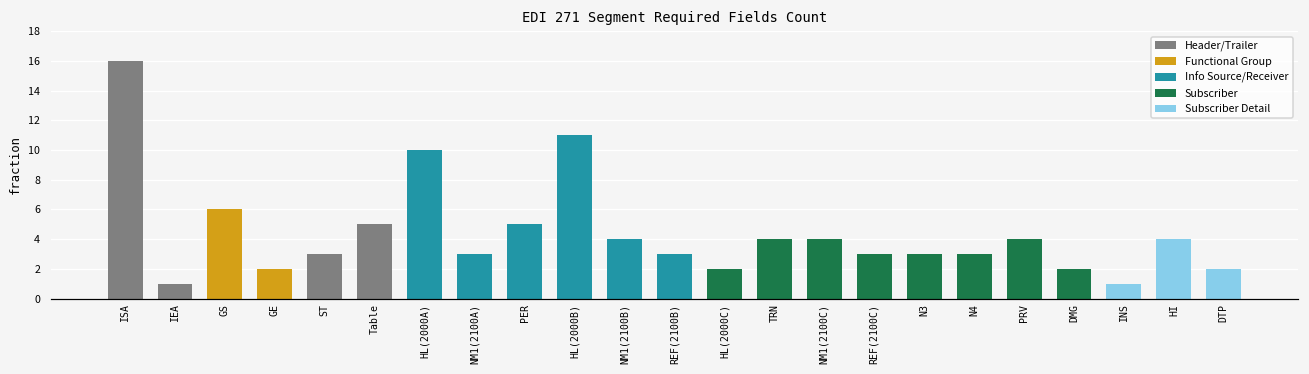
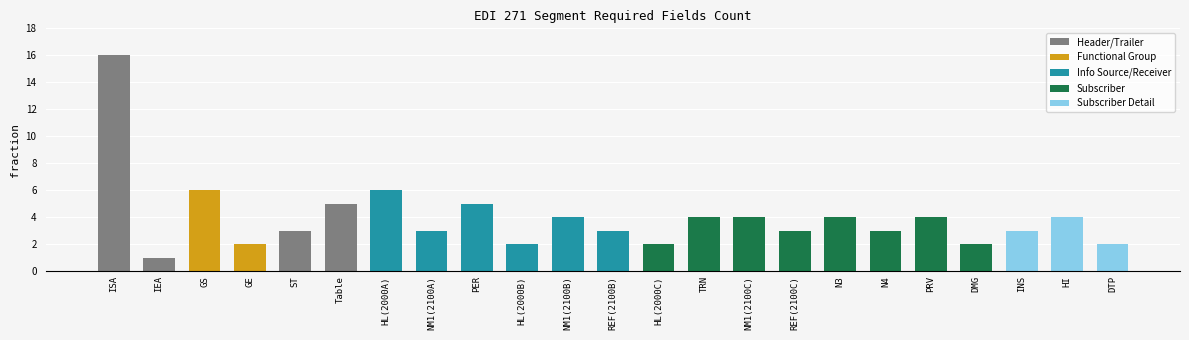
HL(2000A): 10 -> 6
HL(2000B): 11 -> 2
N3: 3 -> 4
INS: 1 -> 3
